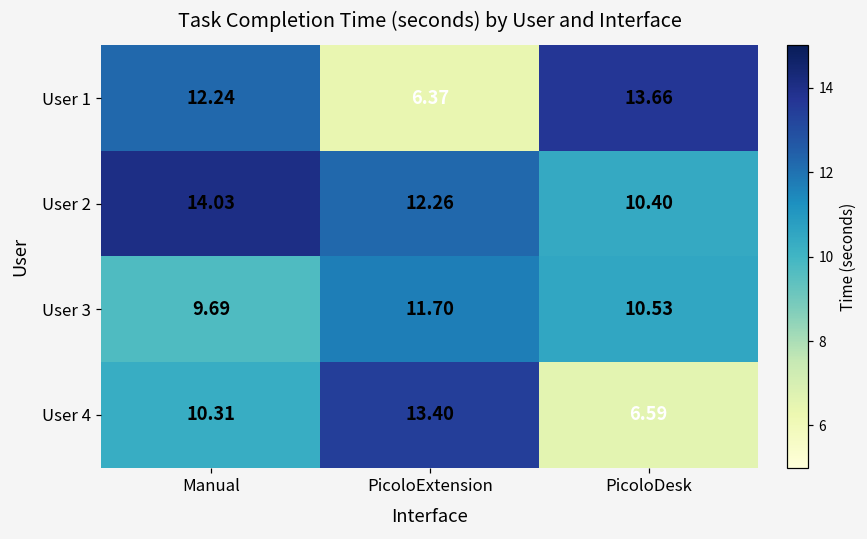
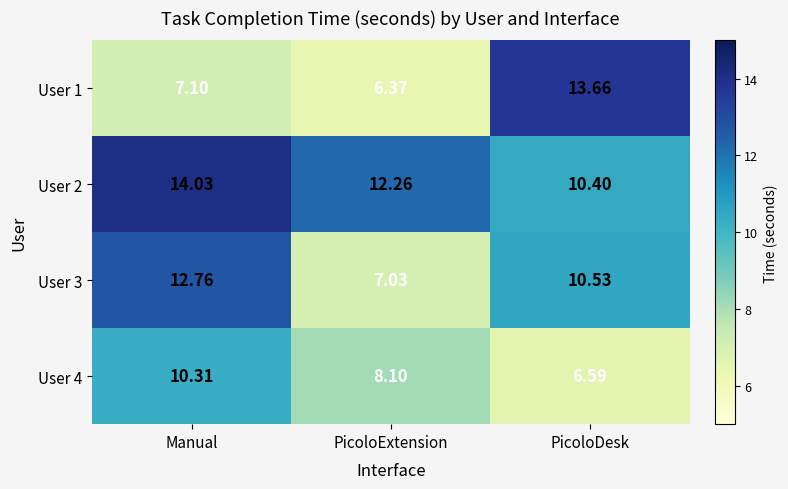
User 1, Manual: 12.24 -> 7.10
User 3, Manual: 9.69 -> 12.76
User 3, PicoloExtension: 11.70 -> 7.03
User 4, PicoloExtension: 13.40 -> 8.10
